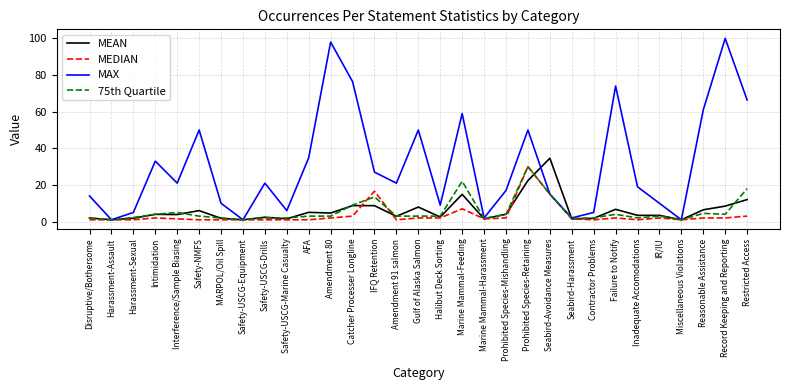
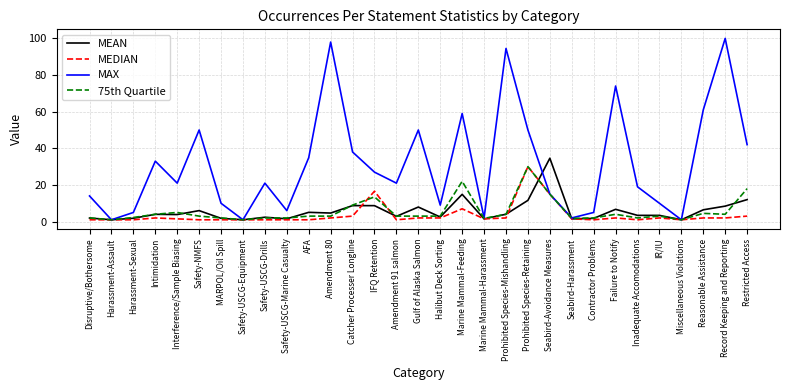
MAX, Catcher Processer Longline: 76 -> 38
MAX, Prohibited Species-Mishandling: 17 -> 95
MEAN, Prohibited Species-Retaining: 22 -> 12
MAX, Restricted Access: 66 -> 42
